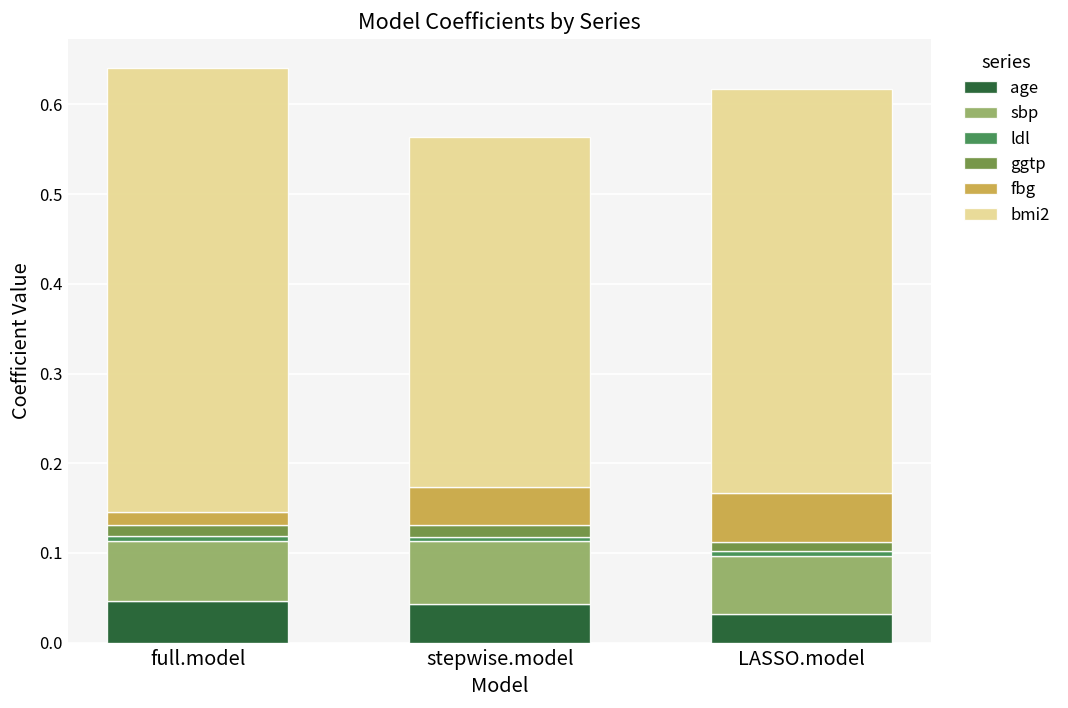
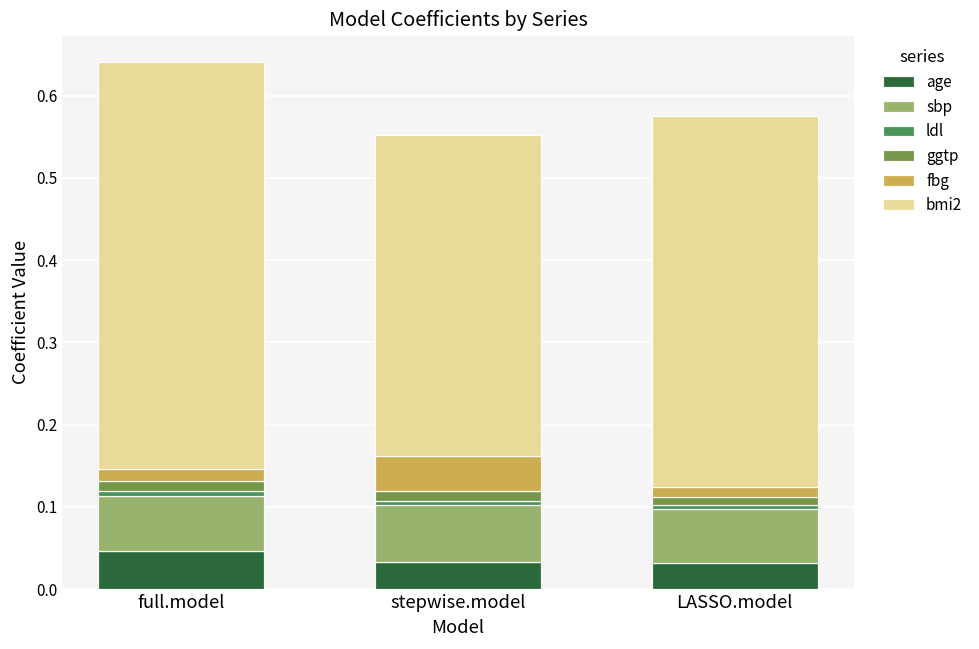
age, stepwise.model: 0.04 -> 0.03
fbg, LASSO.model: 0.05 -> 0.01
